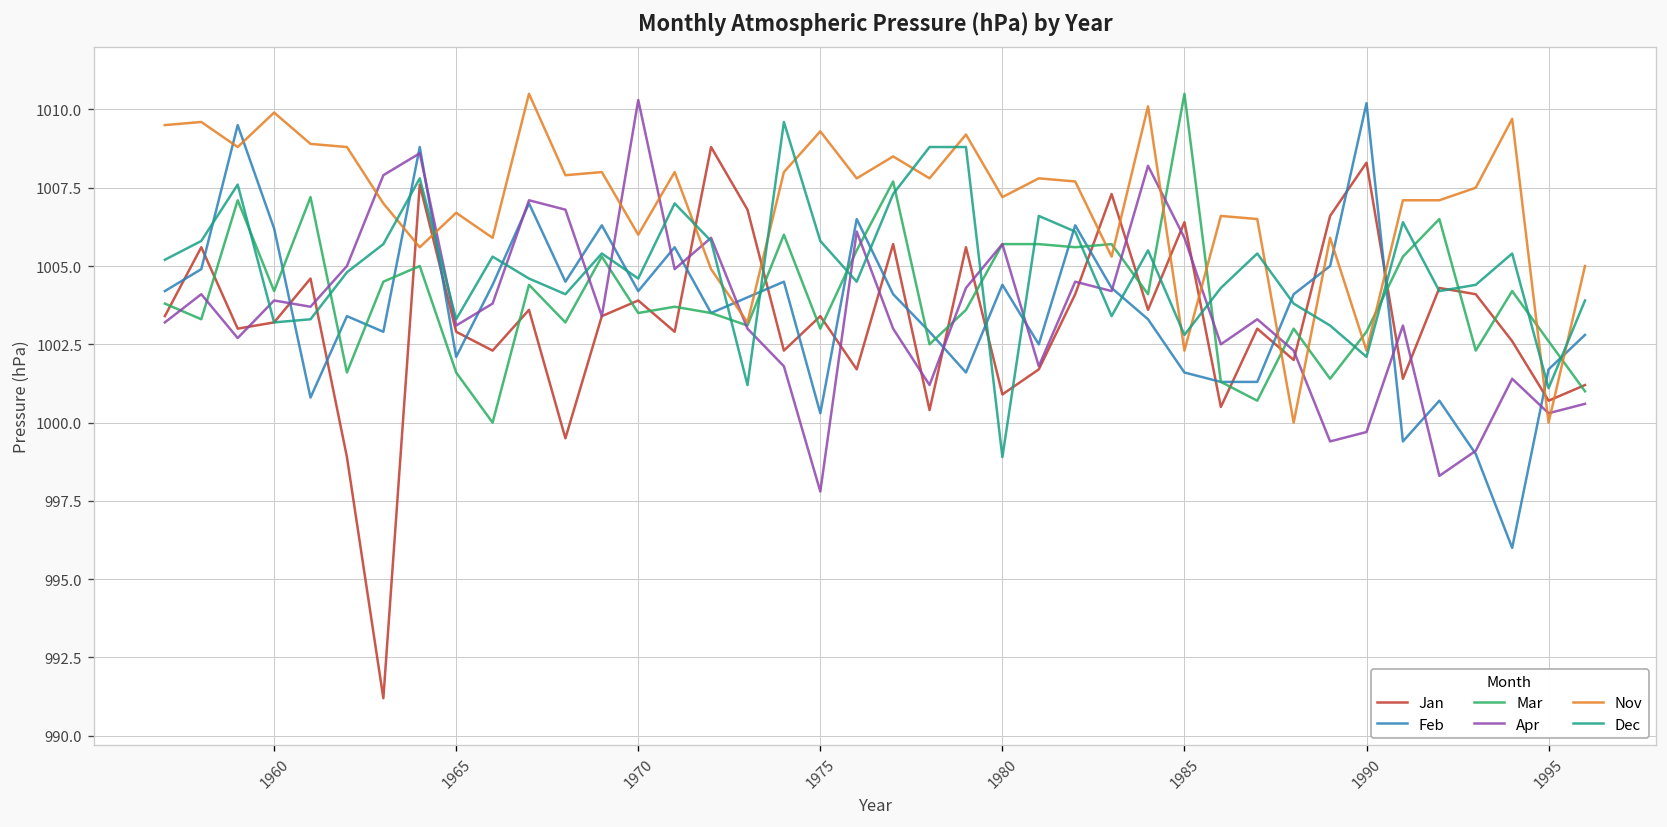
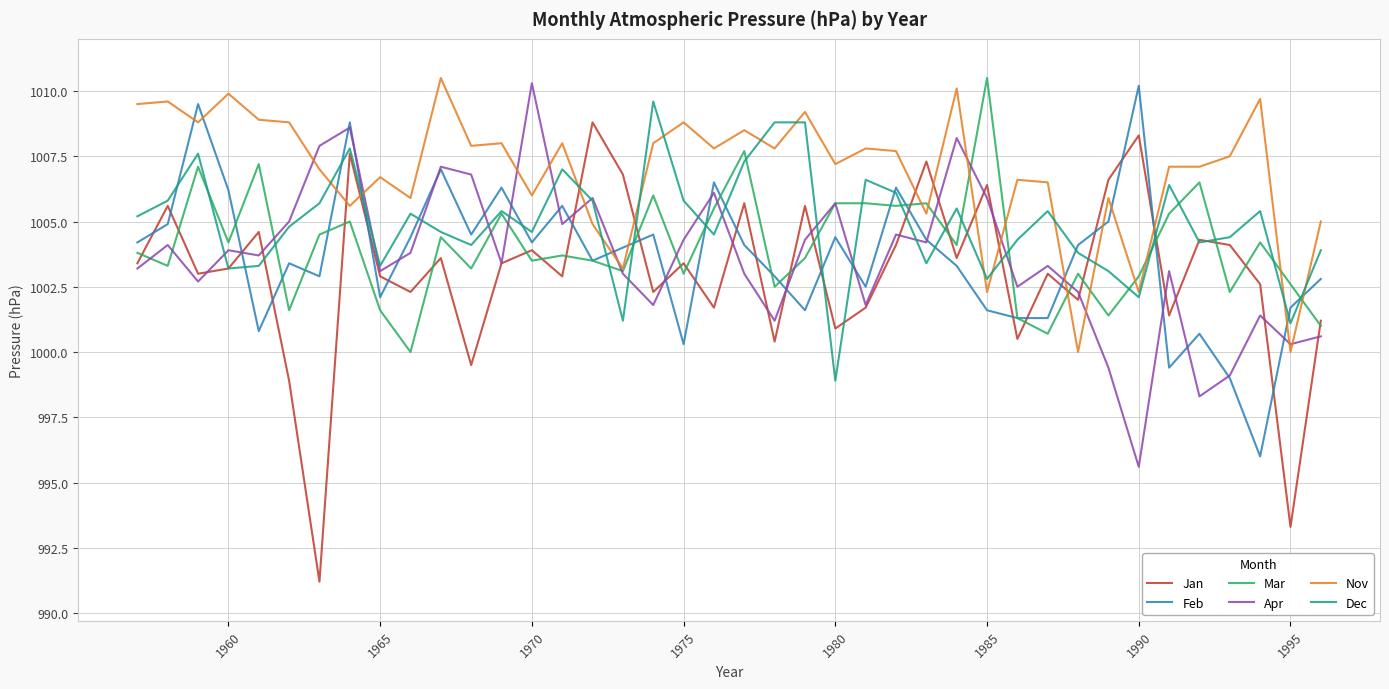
Apr, 1975: 997.8 -> 1004.3
Nov, 1975: 1009.3 -> 1008.8
Apr, 1990: 999.7 -> 995.6
Jan, 1995: 1000.7 -> 993.3
